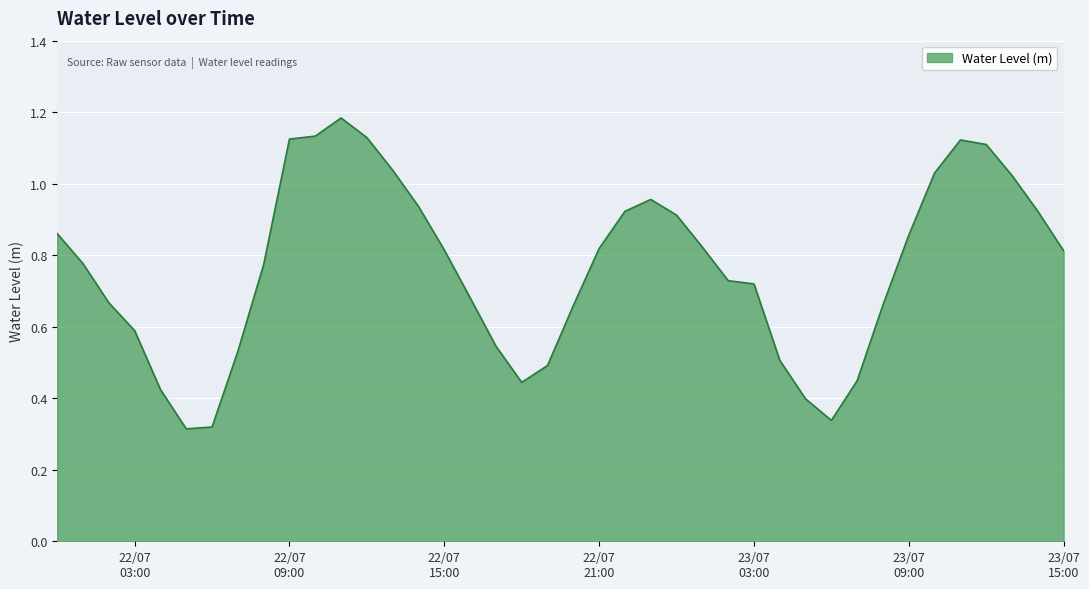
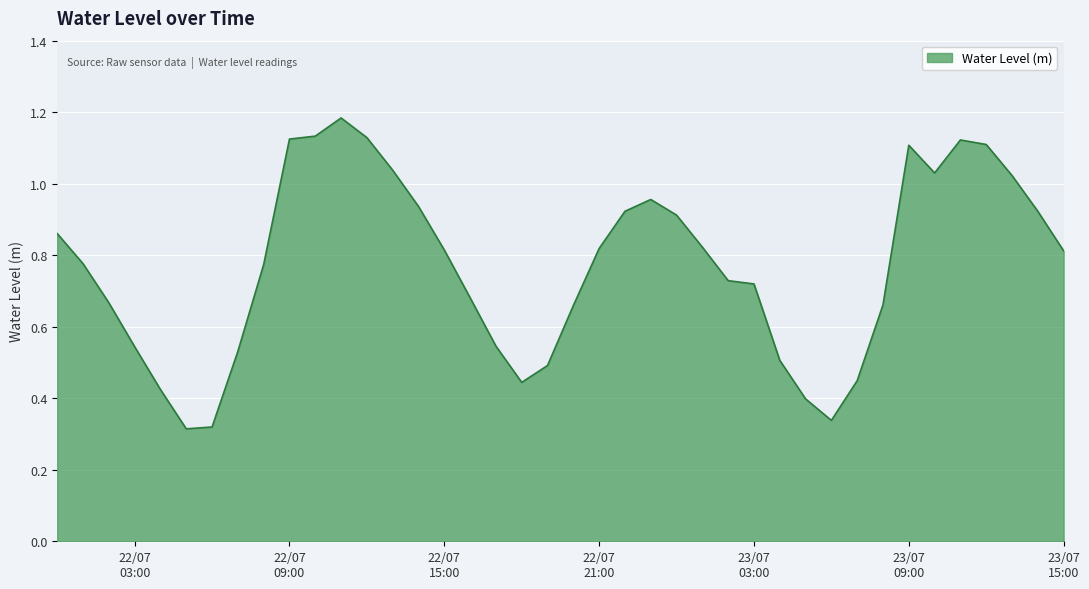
22/07 03:00: 0.59 -> 0.54
23/07 09:00: 0.86 -> 1.11
